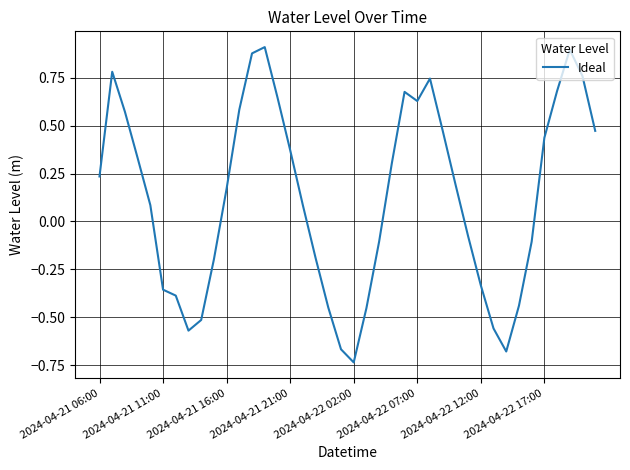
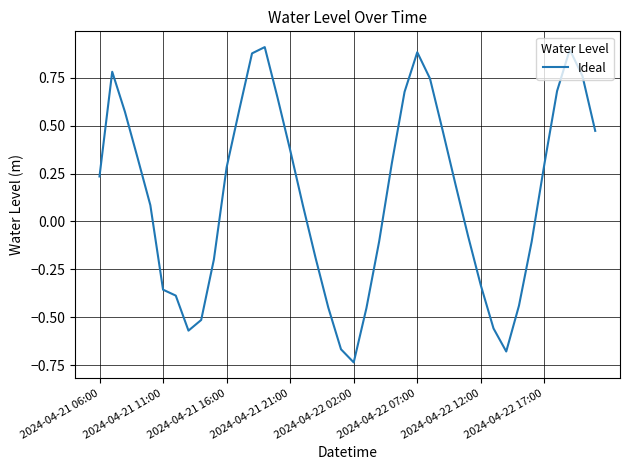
2024-04-21 16:00: 0.17 -> 0.28
2024-04-22 07:00: 0.63 -> 0.88
2024-04-22 17:00: 0.44 -> 0.30
